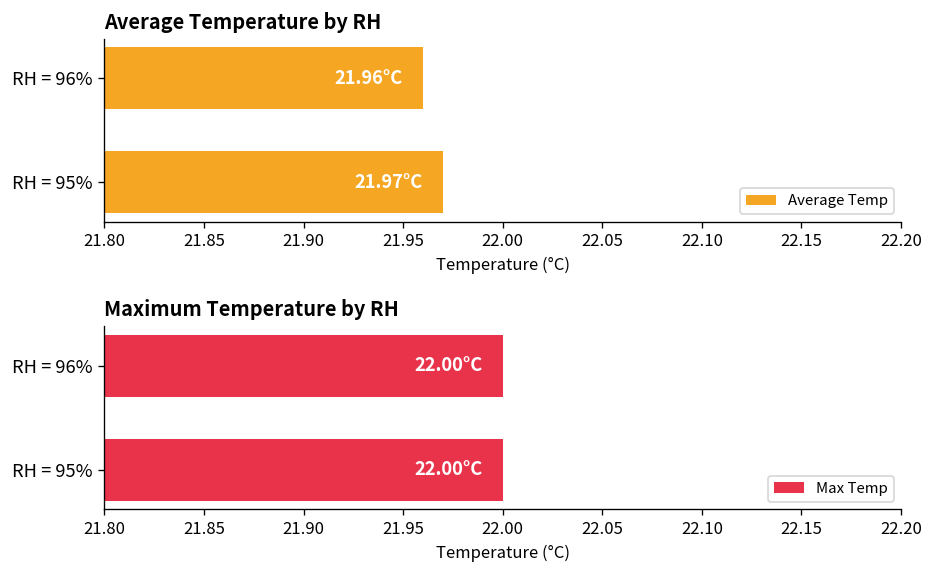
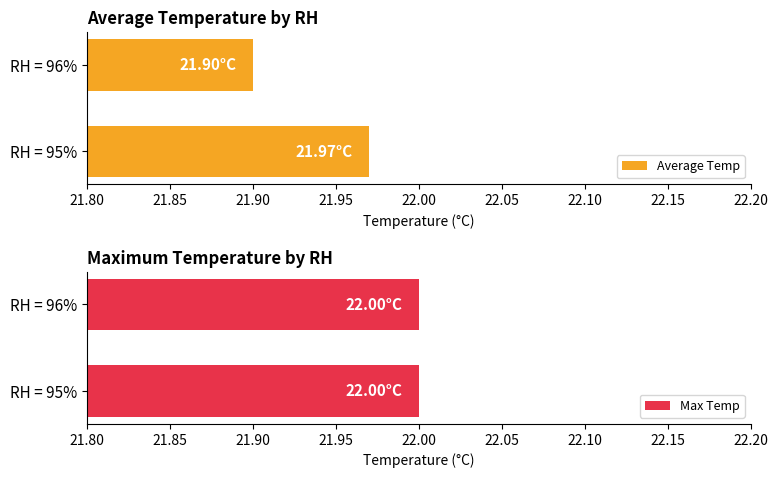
Average Temperature by RH, RH = 96%: 21.96°C -> 21.90°C
